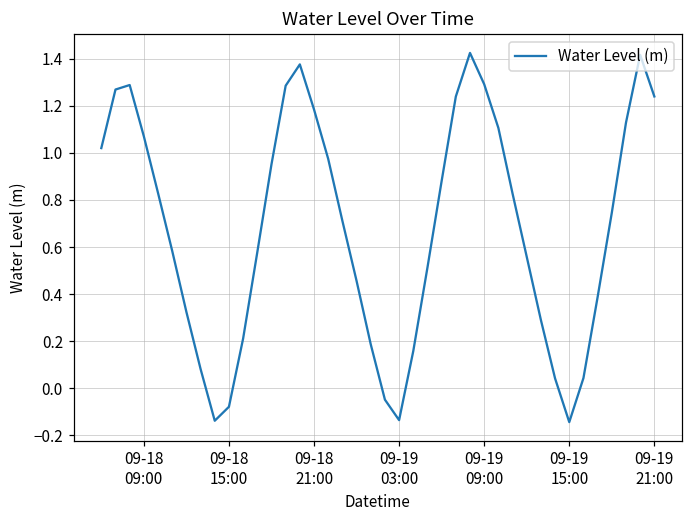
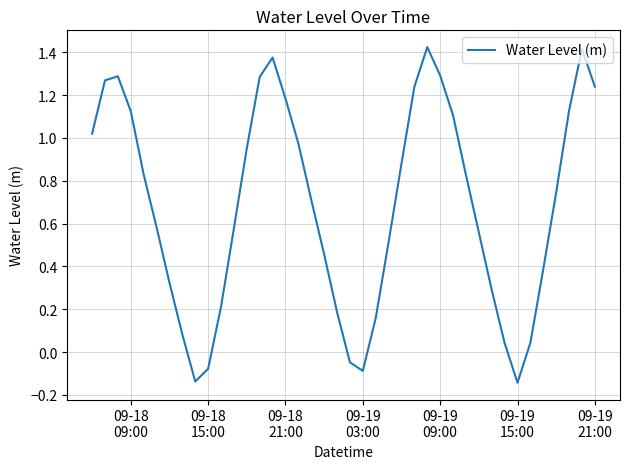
09-18 09:00: 1.07 -> 1.12
09-19 03:00: -0.14 -> -0.09
